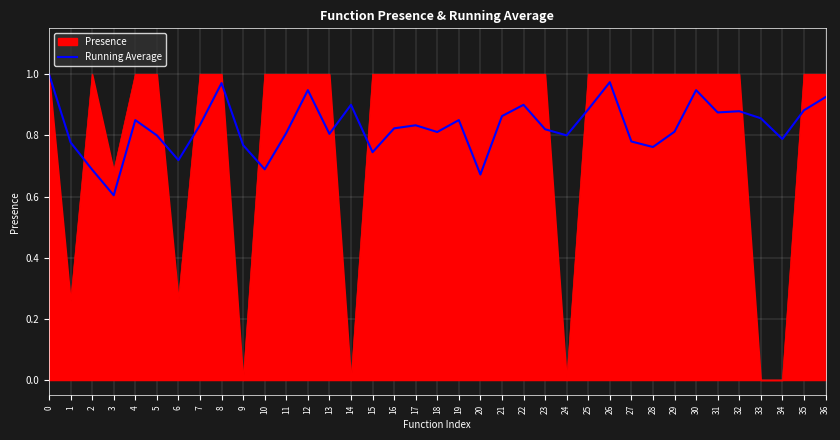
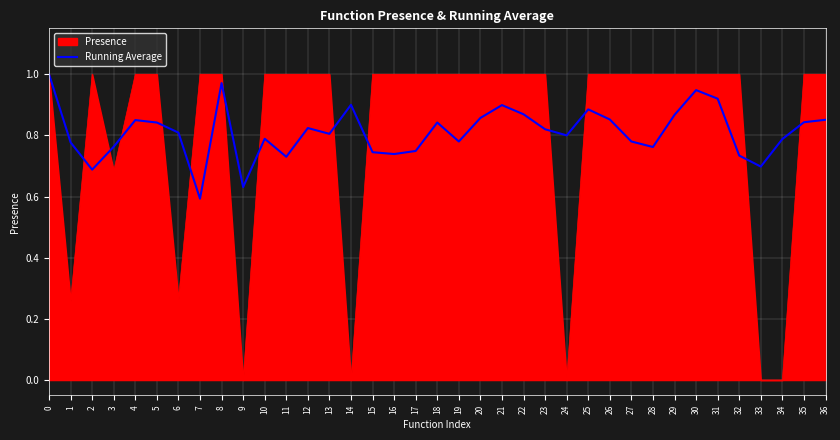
Running Average, 3: 0.60 -> 0.76
Running Average, 5: 0.80 -> 0.84
Running Average, 6: 0.72 -> 0.81
Running Average, 7: 0.83 -> 0.59
Running Average, 9: 0.77 -> 0.63
Running Average, 10: 0.69 -> 0.79
Running Average, 11: 0.81 -> 0.73
Running Average, 12: 0.95 -> 0.82
Running Average, 16: 0.82 -> 0.74
Running Average, 17: 0.83 -> 0.75
Running Average, 18: 0.81 -> 0.84
Running Average, 19: 0.85 -> 0.78
Running Average, 20: 0.67 -> 0.86
Running Average, 21: 0.86 -> 0.90
Running Average, 22: 0.90 -> 0.87
Running Average, 26: 0.97 -> 0.85
Running Average, 29: 0.81 -> 0.87
Running Average, 31: 0.88 -> 0.92
Running Average, 32: 0.88 -> 0.73
Running Average, 33: 0.86 -> 0.70
Running Average, 35: 0.88 -> 0.84
Running Average, 36: 0.93 -> 0.85
